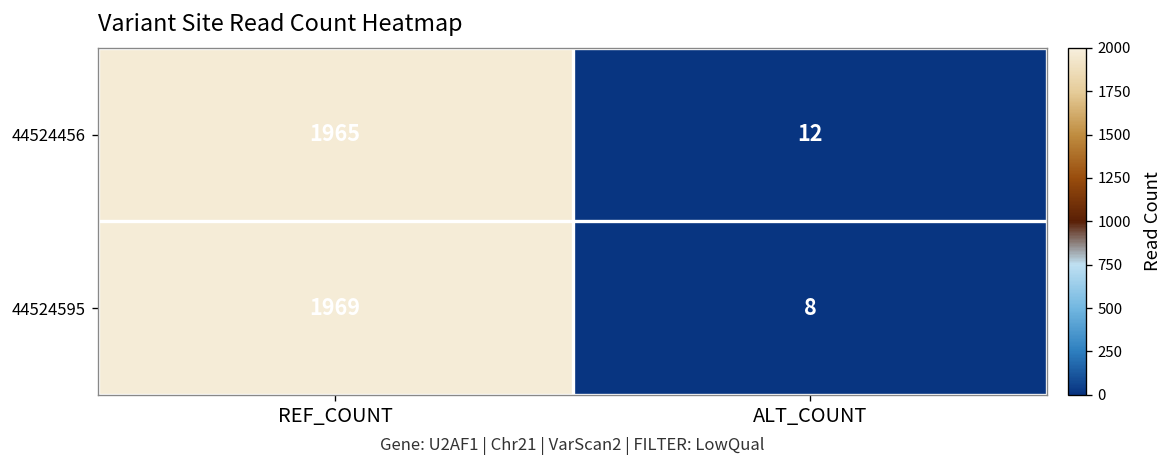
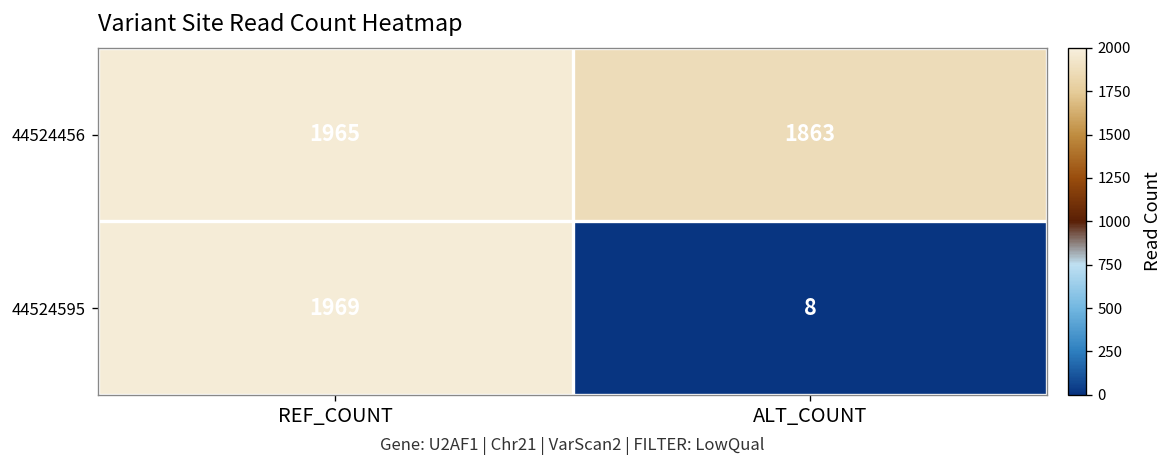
44524456, ALT_COUNT: 12 -> 1863
